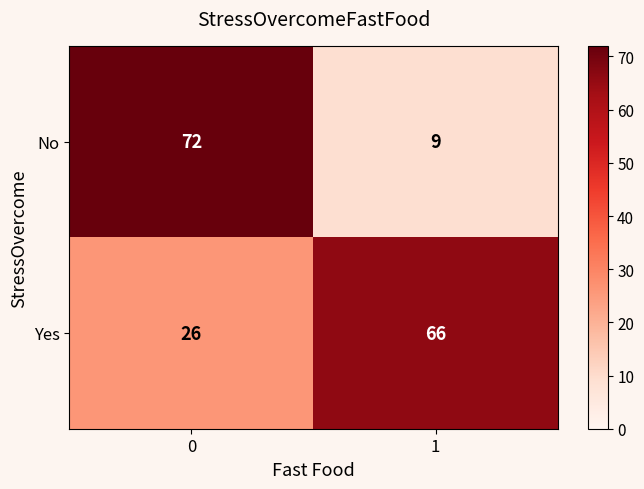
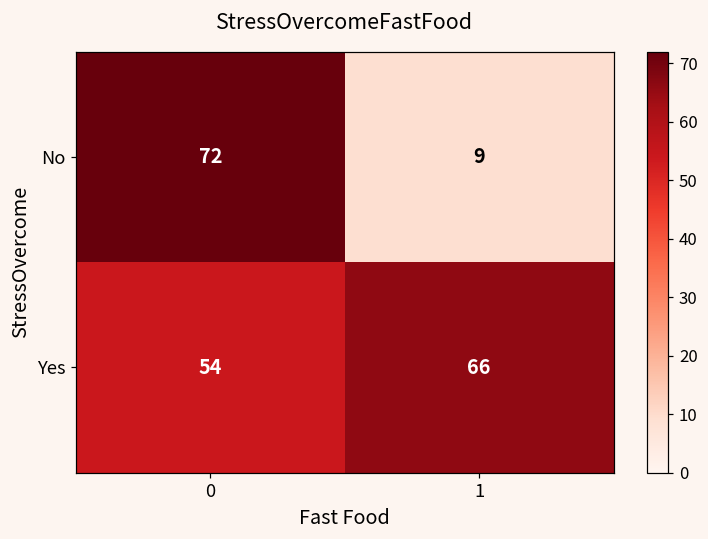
Yes, 0: 26 -> 54
